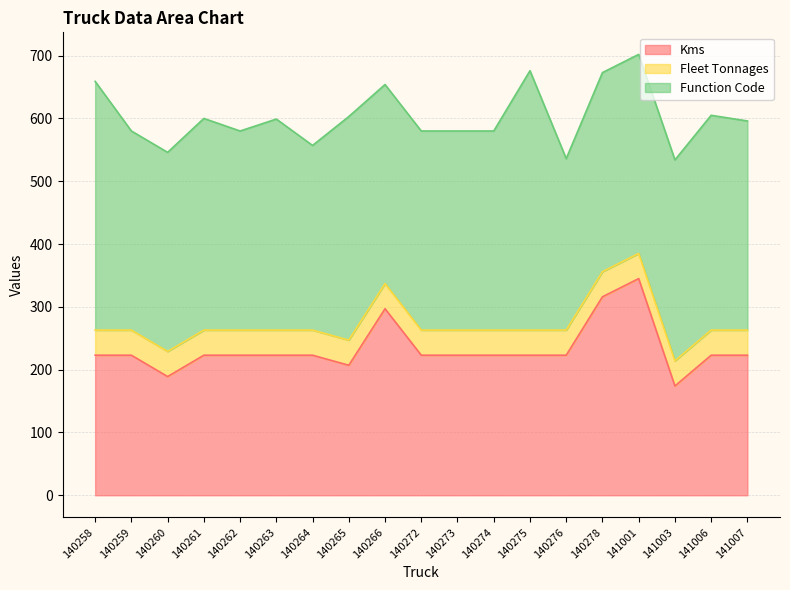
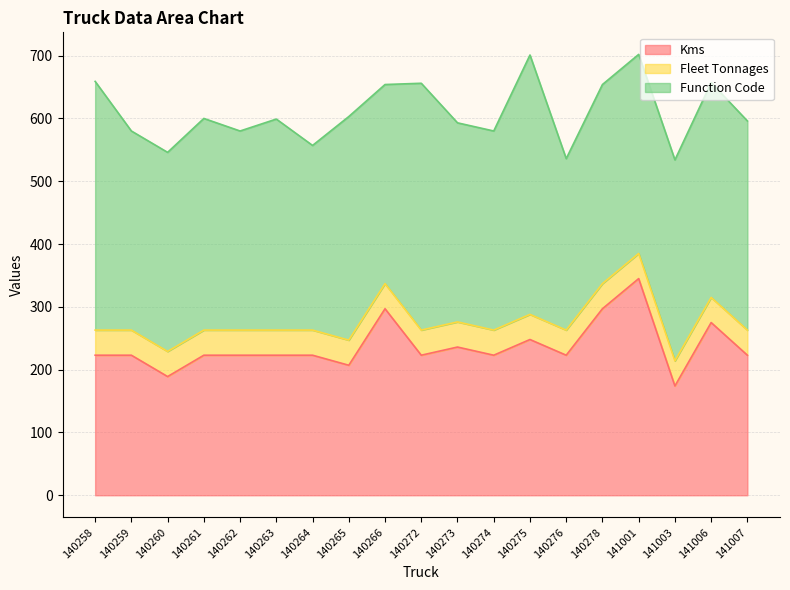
Function Code, 140272: 320 -> 390
Kms, 140273: 220 -> 240
Kms, 140275: 220 -> 250
Kms, 140278: 320 -> 300
Kms, 141006: 220 -> 280
